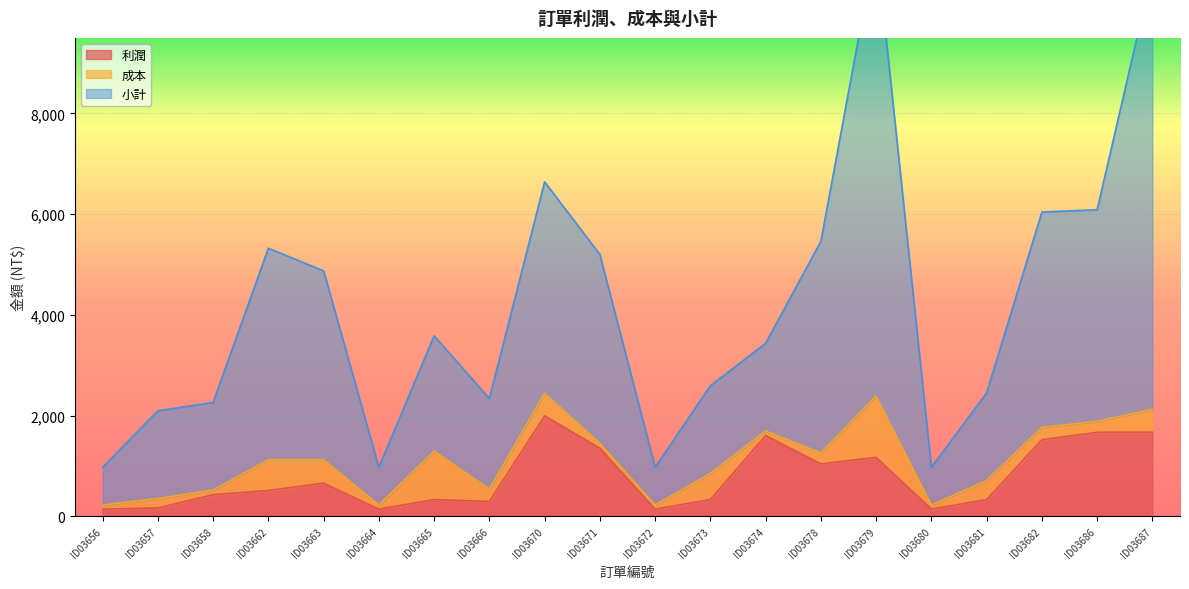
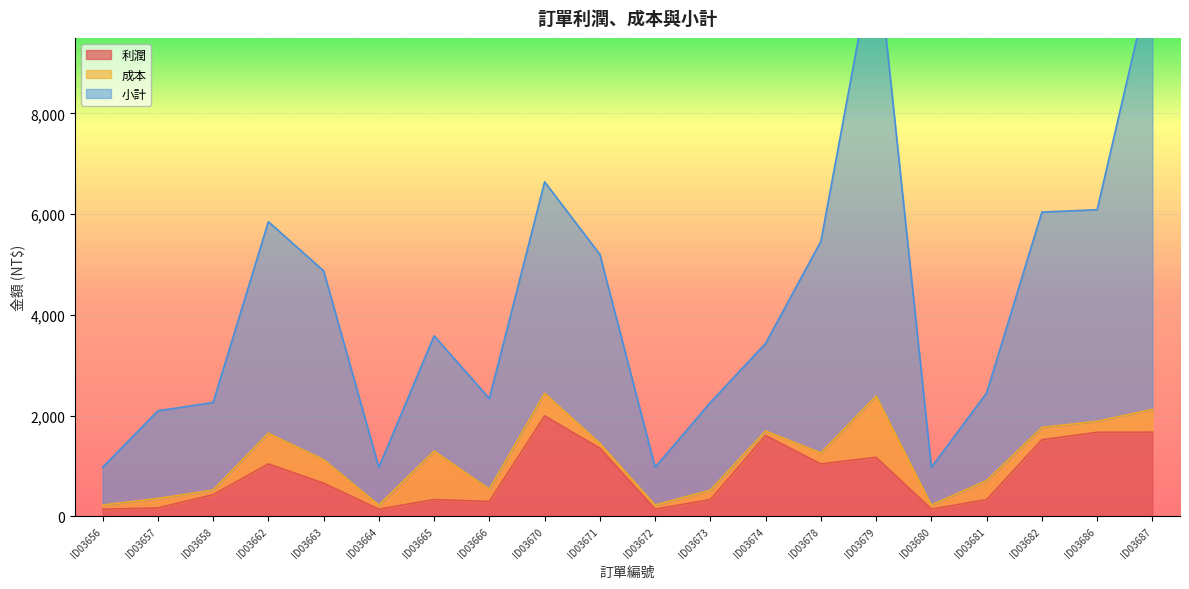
利潤, ID03662: 500 -> 1,000
成本, ID03673: 500 -> 200
